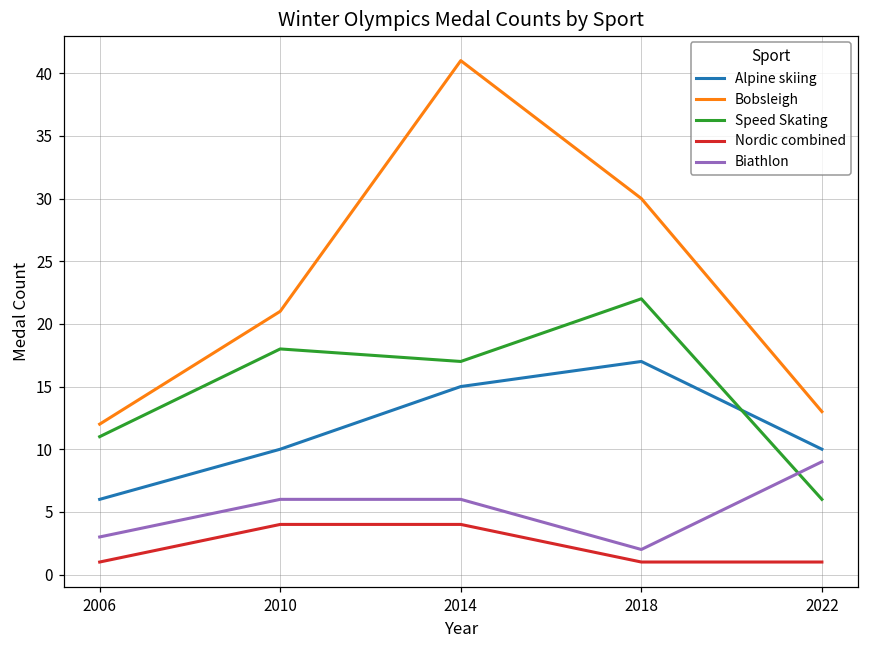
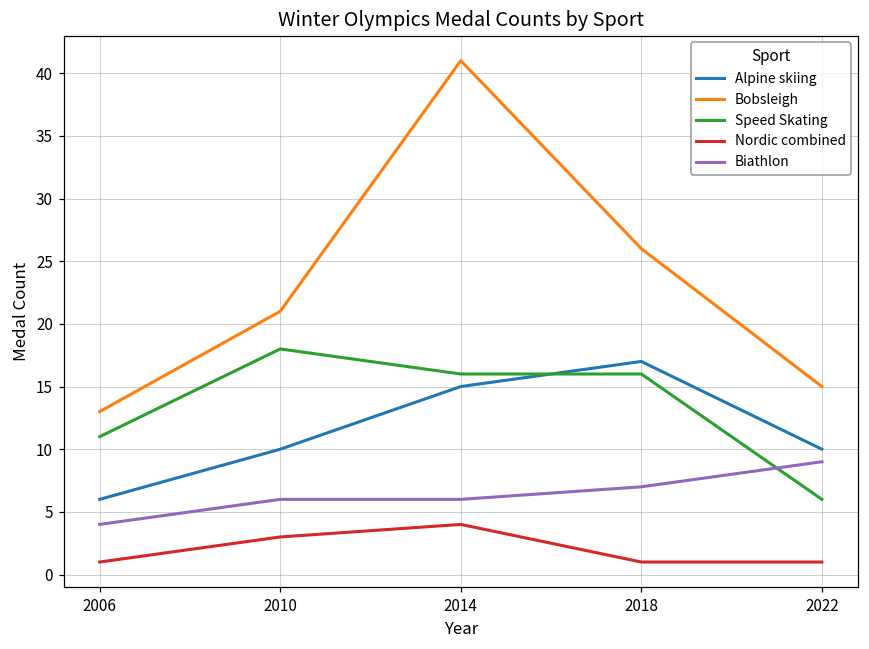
Bobsleigh, 2006: 12 -> 13
Biathlon, 2006: 3 -> 4
Nordic combined, 2010: 4 -> 3
Speed Skating, 2014: 17 -> 16
Bobsleigh, 2018: 30 -> 26
Speed Skating, 2018: 22 -> 16
Biathlon, 2018: 2 -> 7
Bobsleigh, 2022: 13 -> 15
